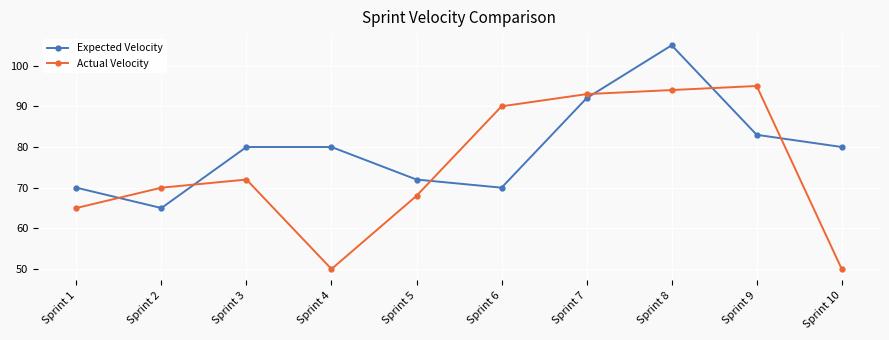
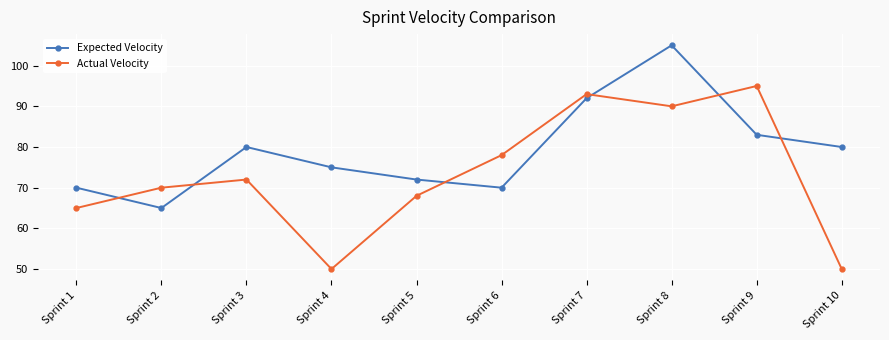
Expected Velocity, Sprint 4: 80 -> 75
Actual Velocity, Sprint 6: 90 -> 78
Actual Velocity, Sprint 8: 94 -> 90
